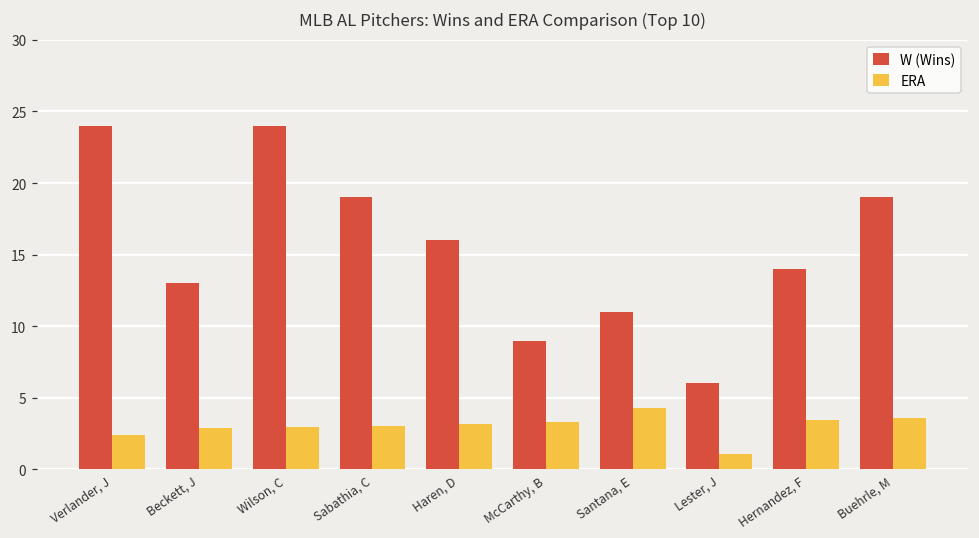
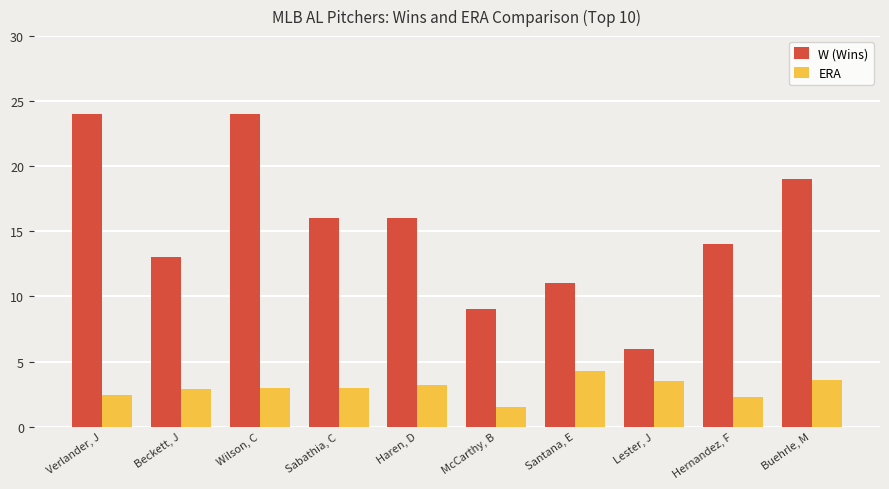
W (Wins), Sabathia, C: 19 -> 16
ERA, McCarthy, B: 3.3 -> 1.5
ERA, Lester, J: 1.1 -> 3.5
ERA, Hernandez, F: 3.5 -> 2.3
